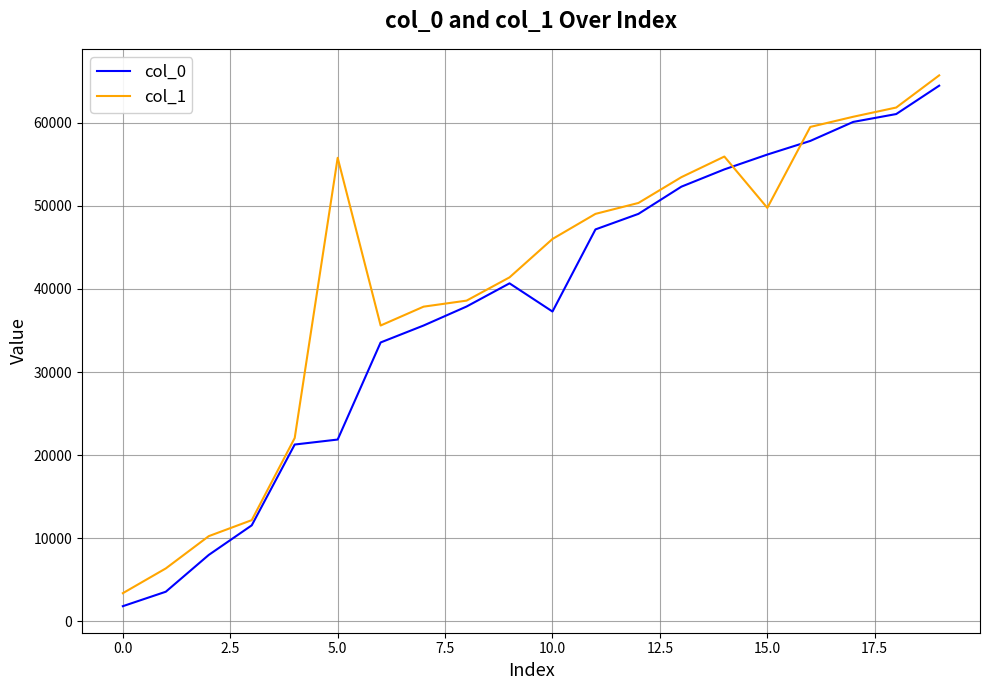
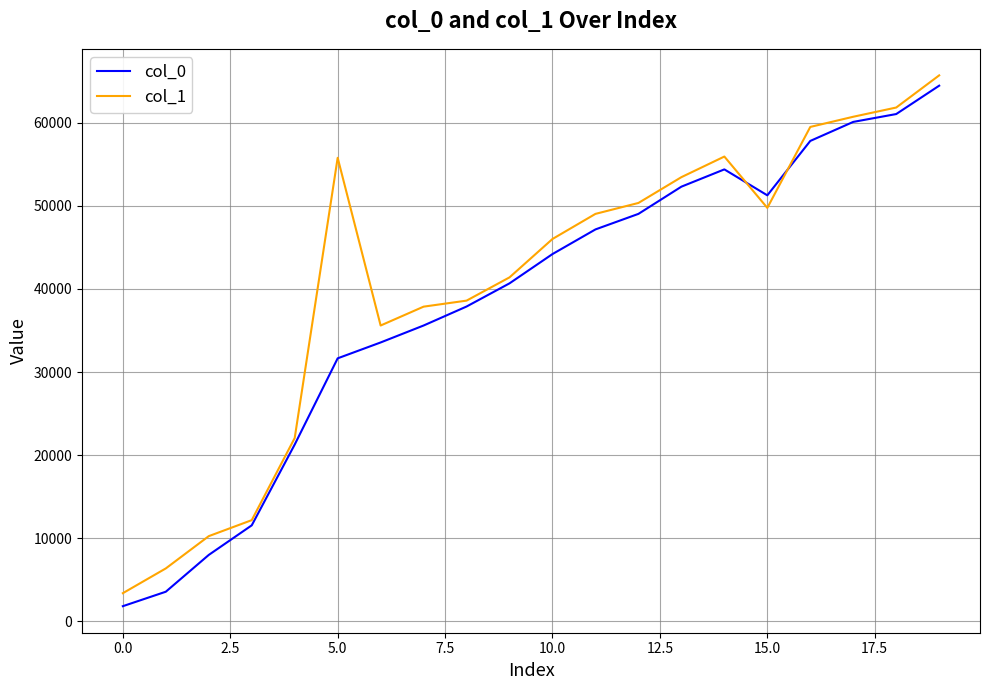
col_0, 5.0: 22000 -> 32000
col_0, 10.0: 37000 -> 44000
col_0, 15.0: 56000 -> 51000
